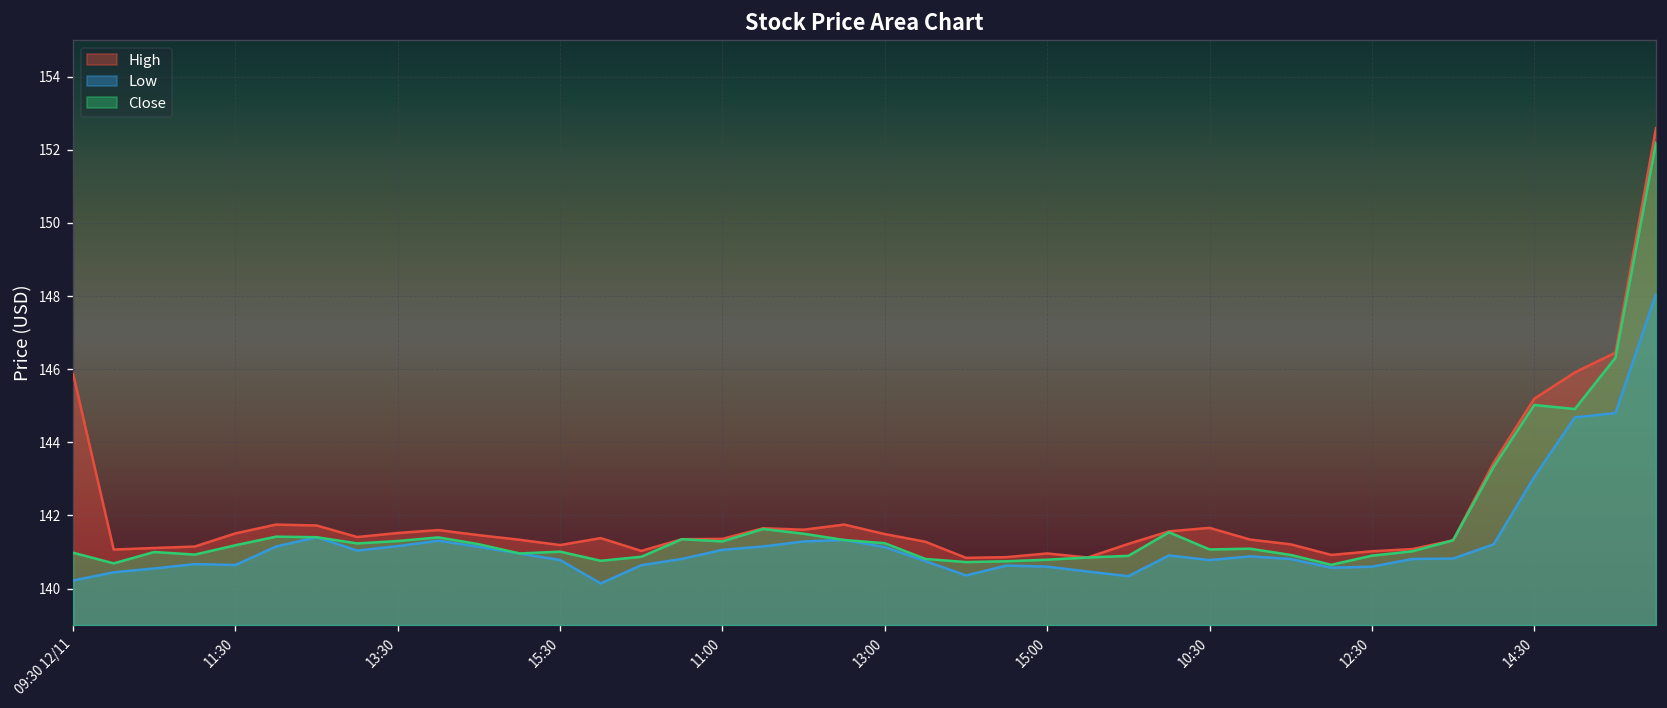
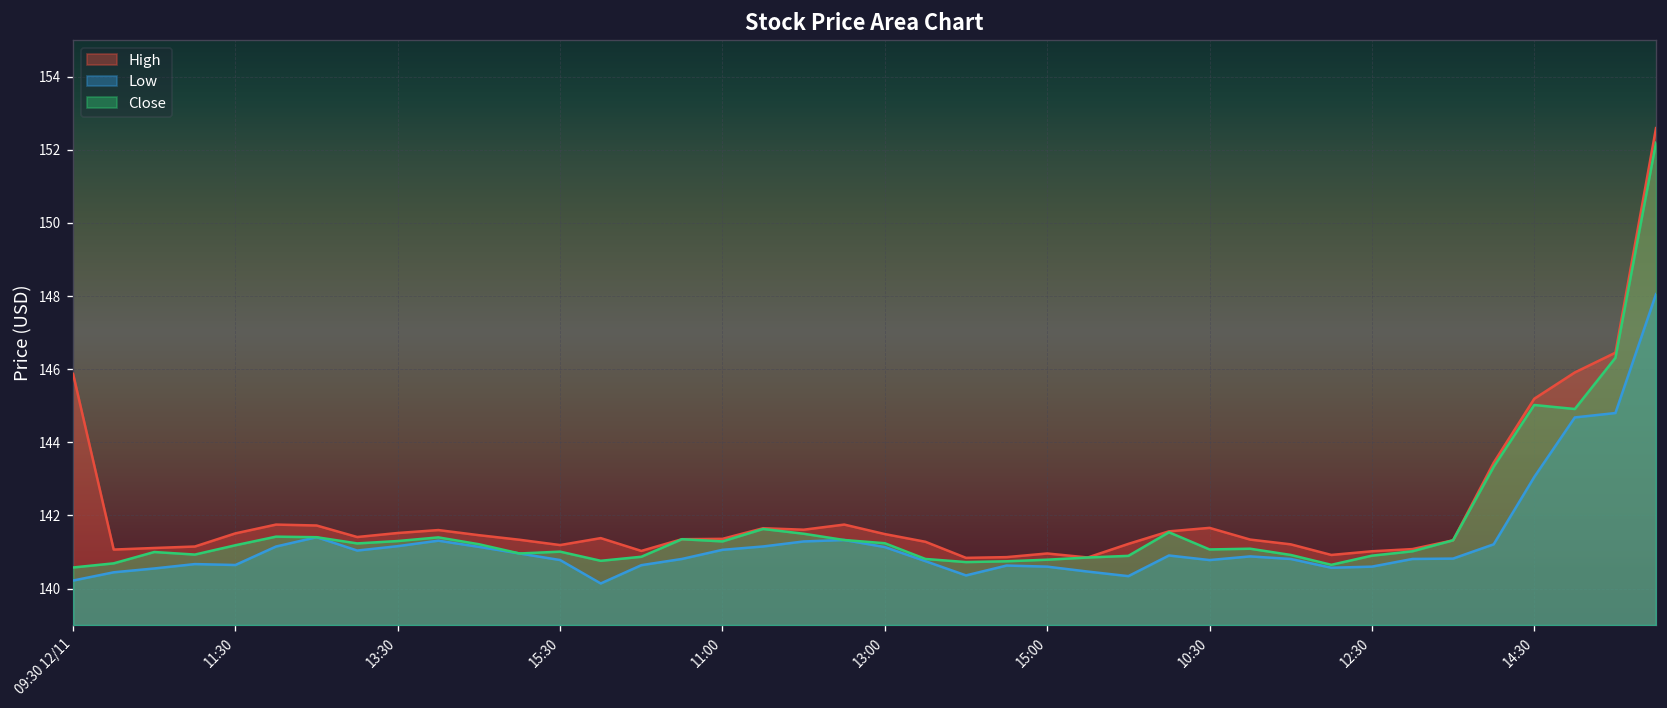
Close, 09:30 12/11: 141.0 -> 140.6
